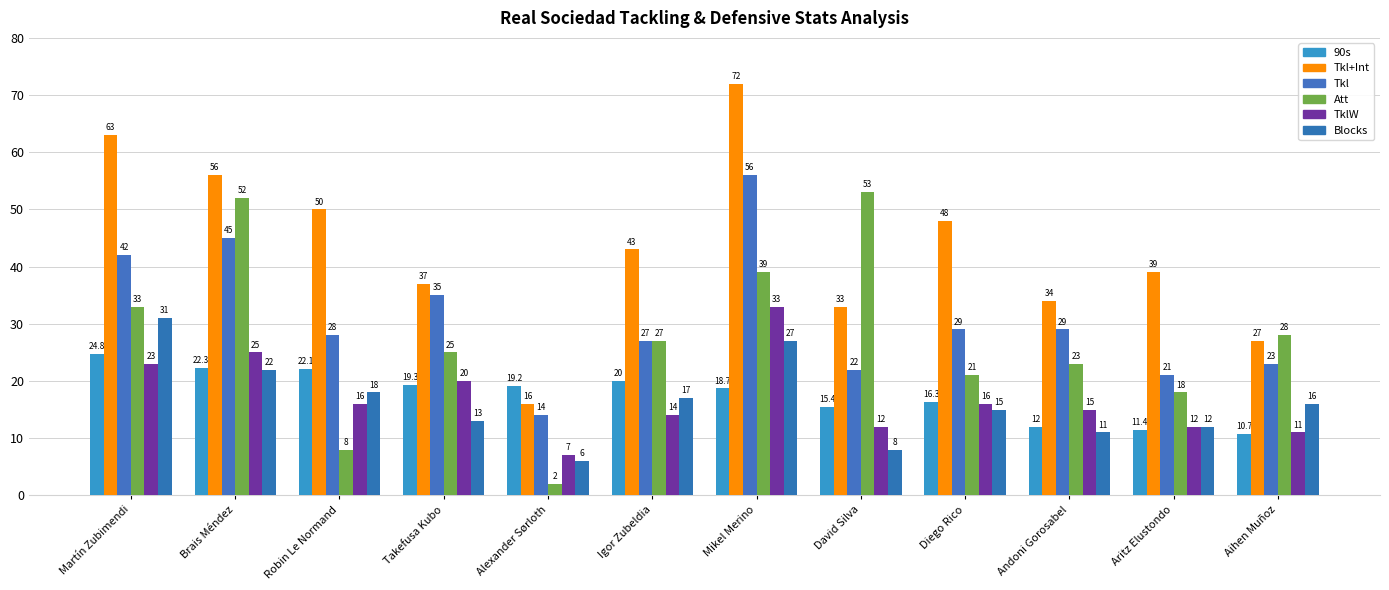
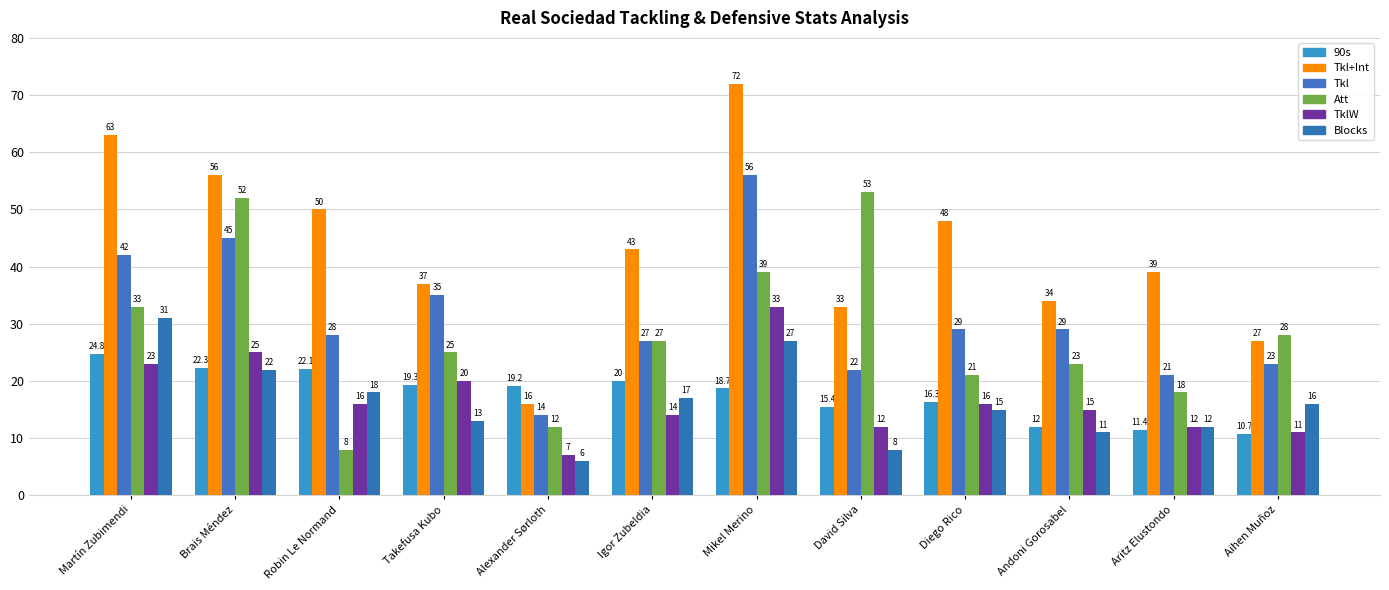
Att, Alexander Sørloth: 2 -> 12
